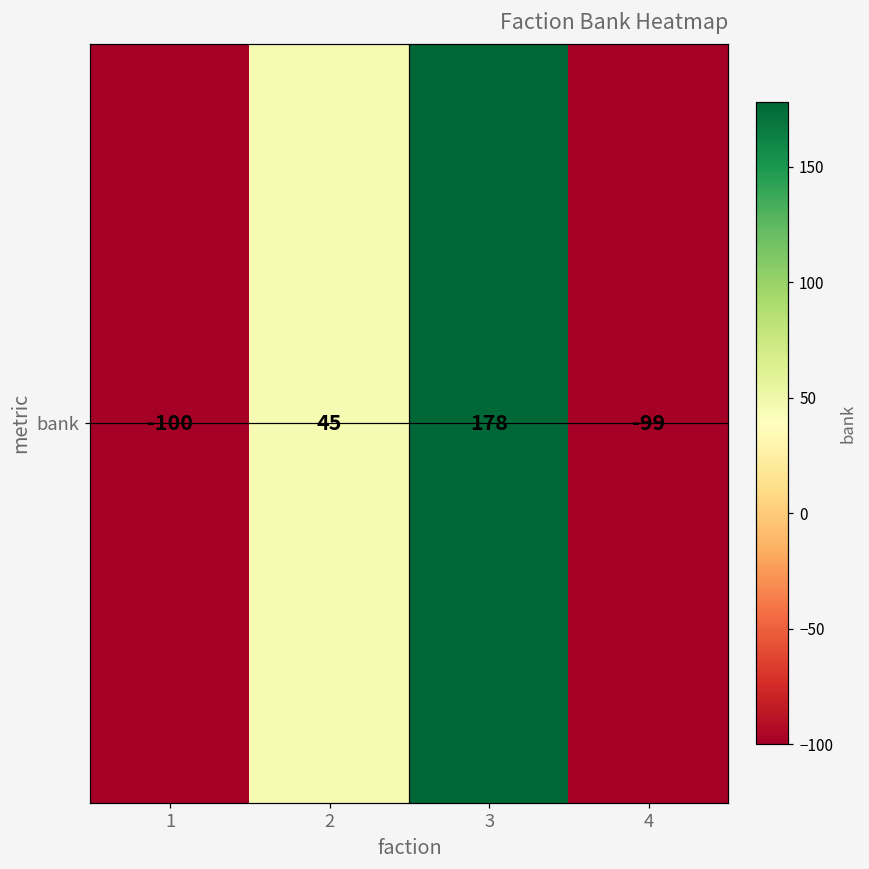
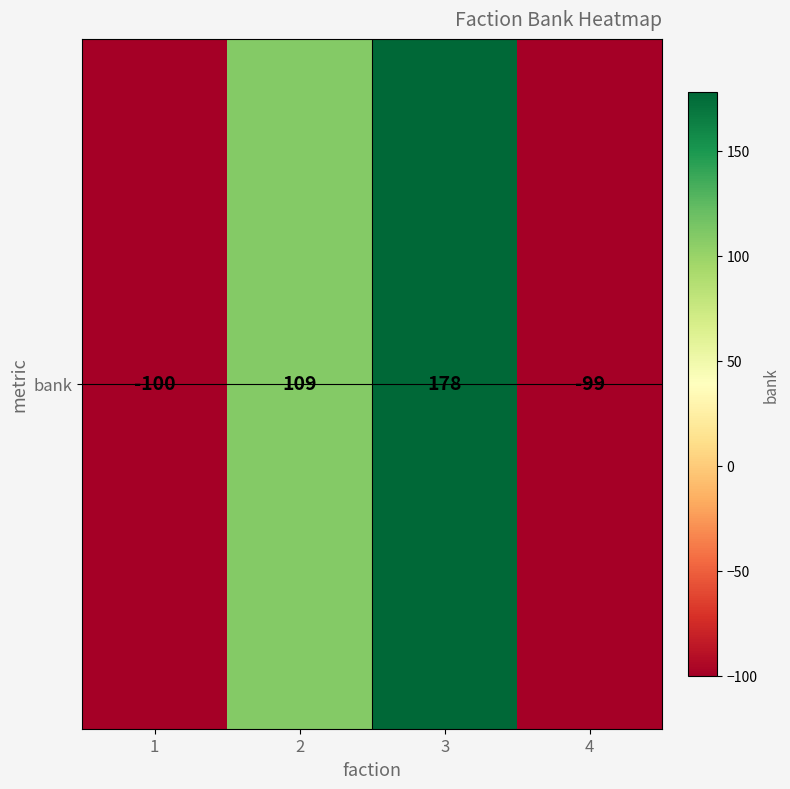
bank, 2: 45 -> 109
